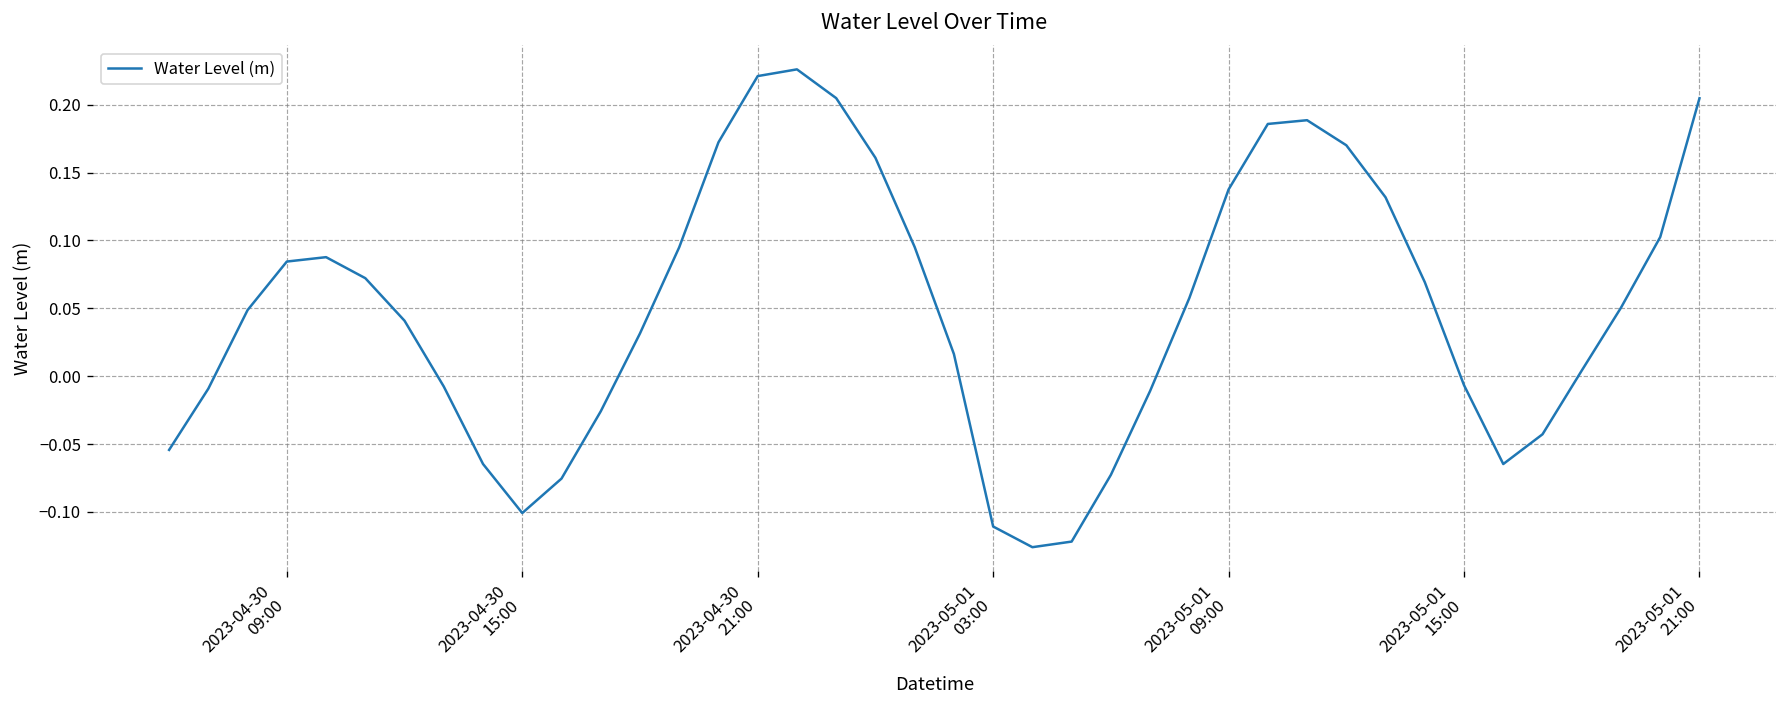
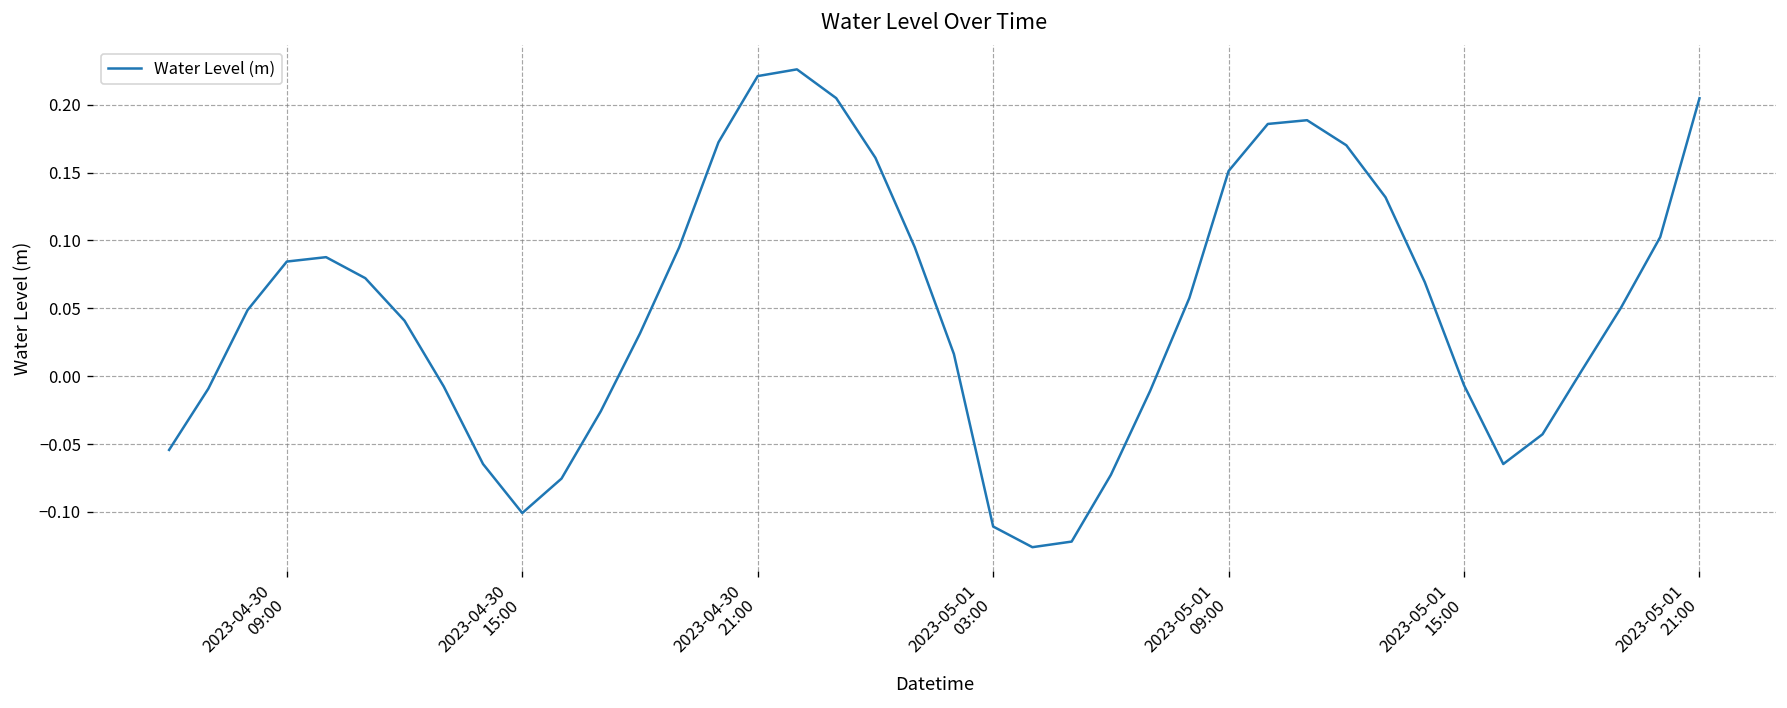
2023-05-01 09:00: 0.138 -> 0.151
